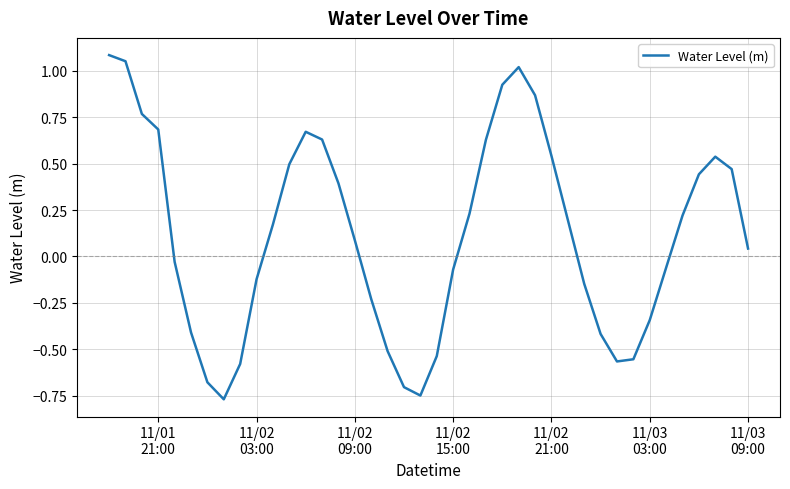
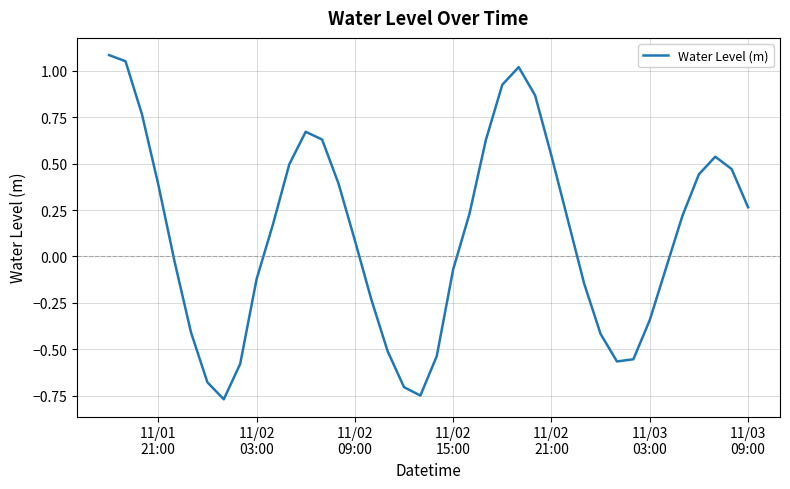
11/01 21:00: 0.68 -> 0.39
11/03 09:00: 0.04 -> 0.26
